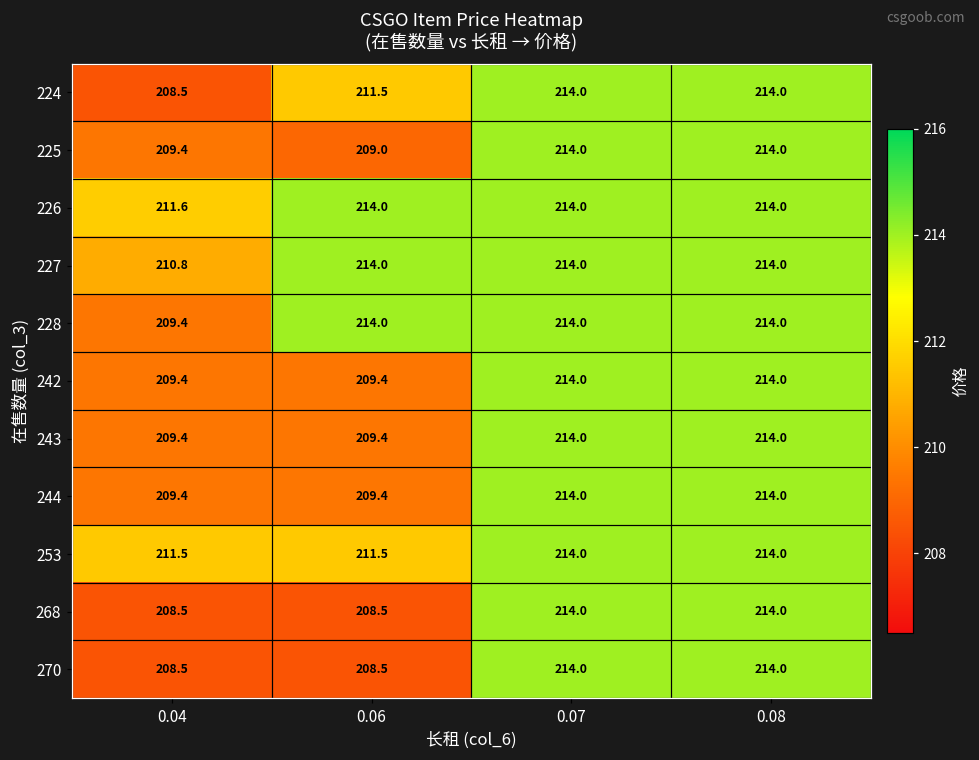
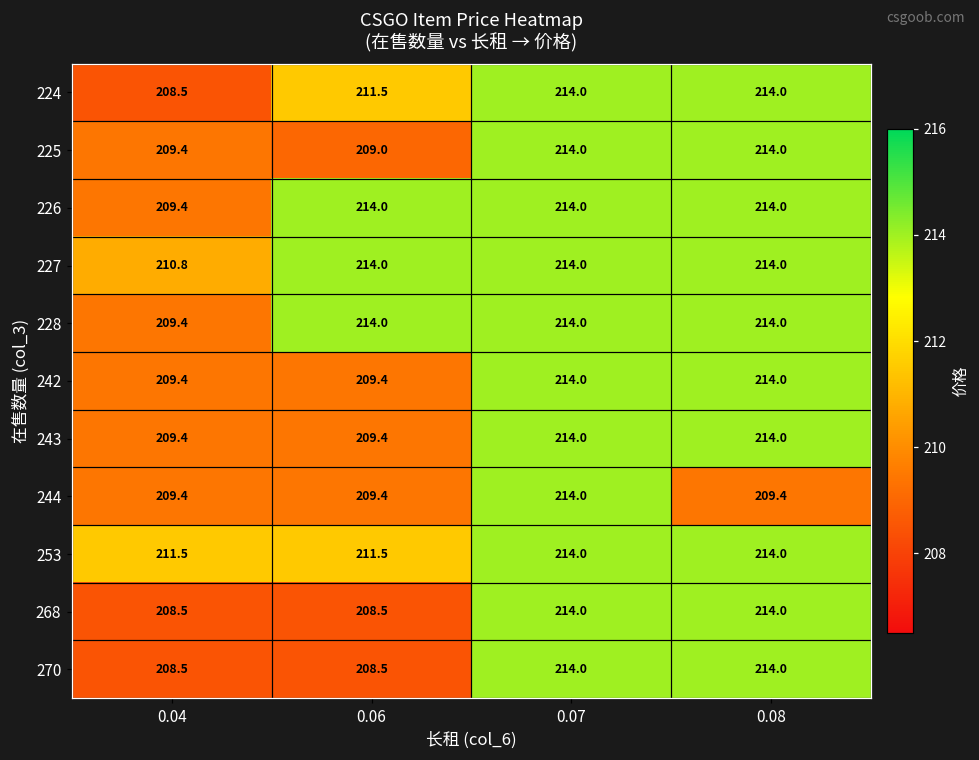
226, 0.04: 211.6 -> 209.4
244, 0.08: 214.0 -> 209.4
